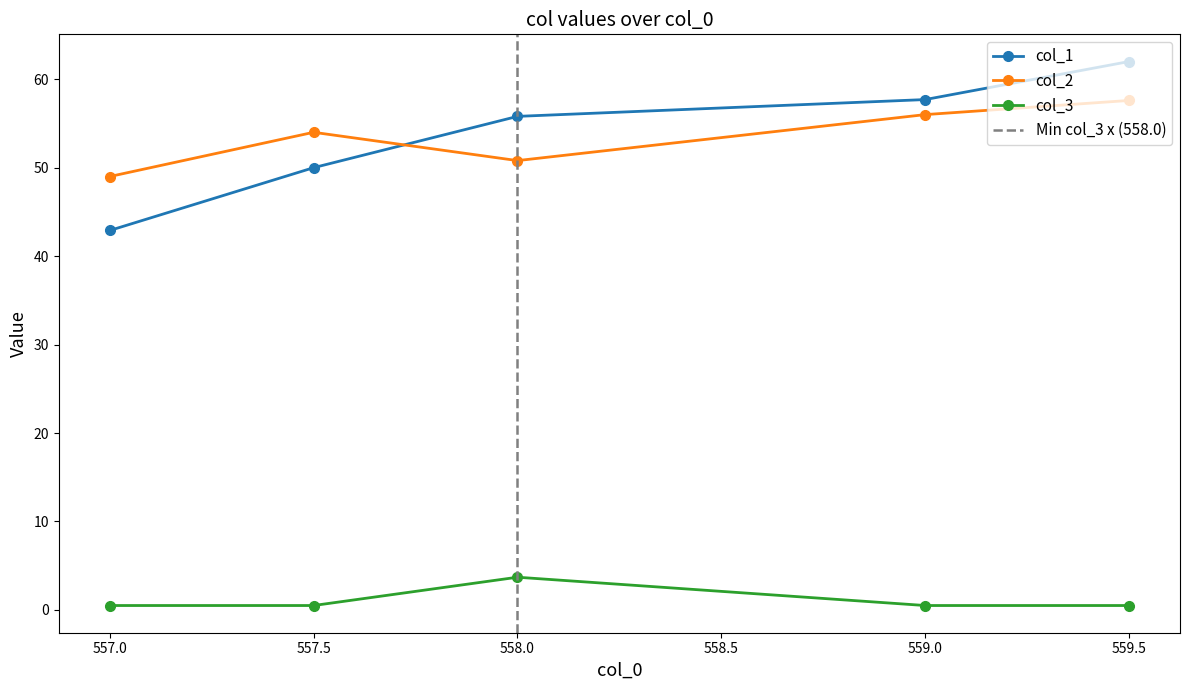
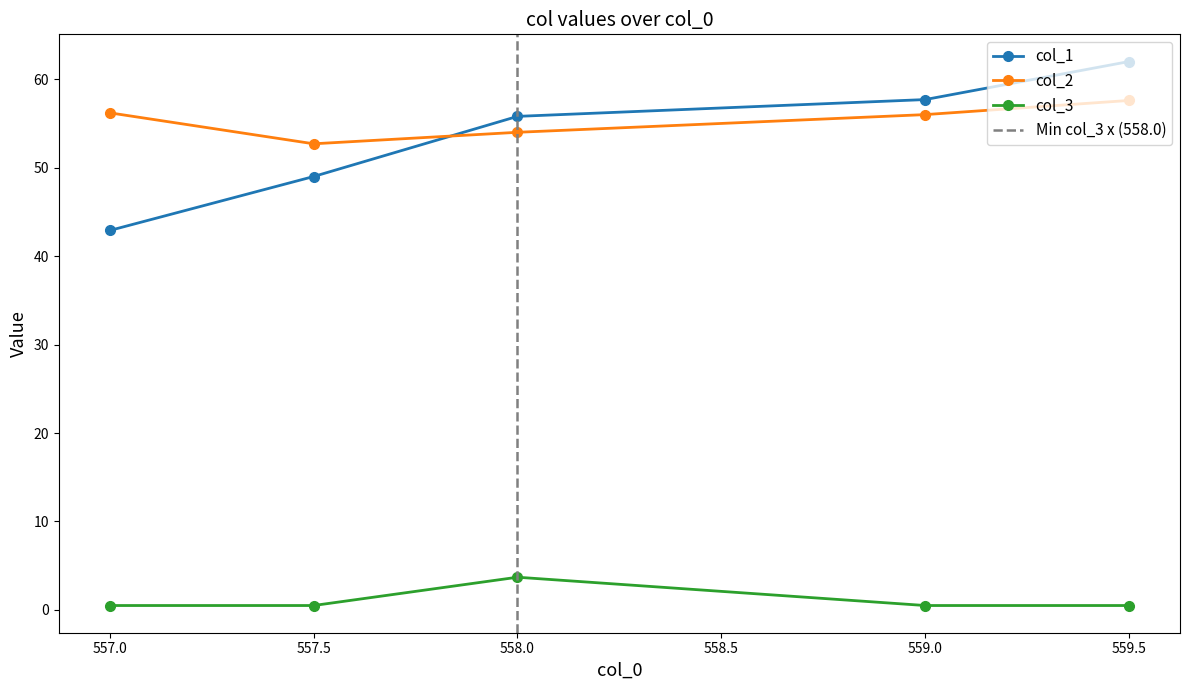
col_2, 557.0: 49 -> 56
col_1, 557.5: 50 -> 49
col_2, 557.5: 54 -> 53
col_2, 558.0: 51 -> 54
